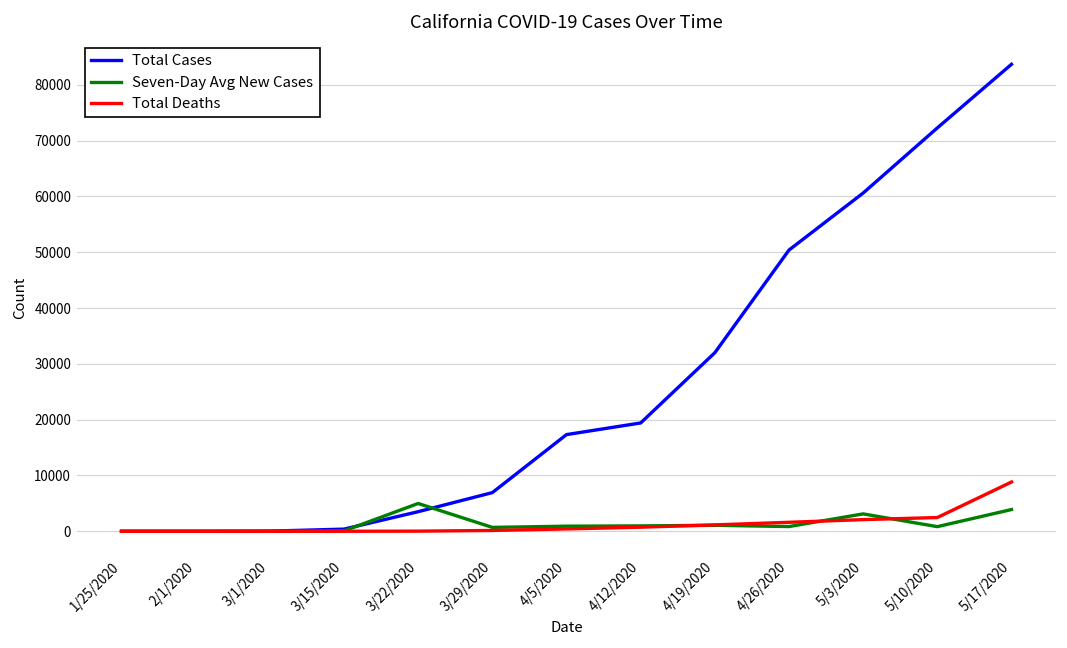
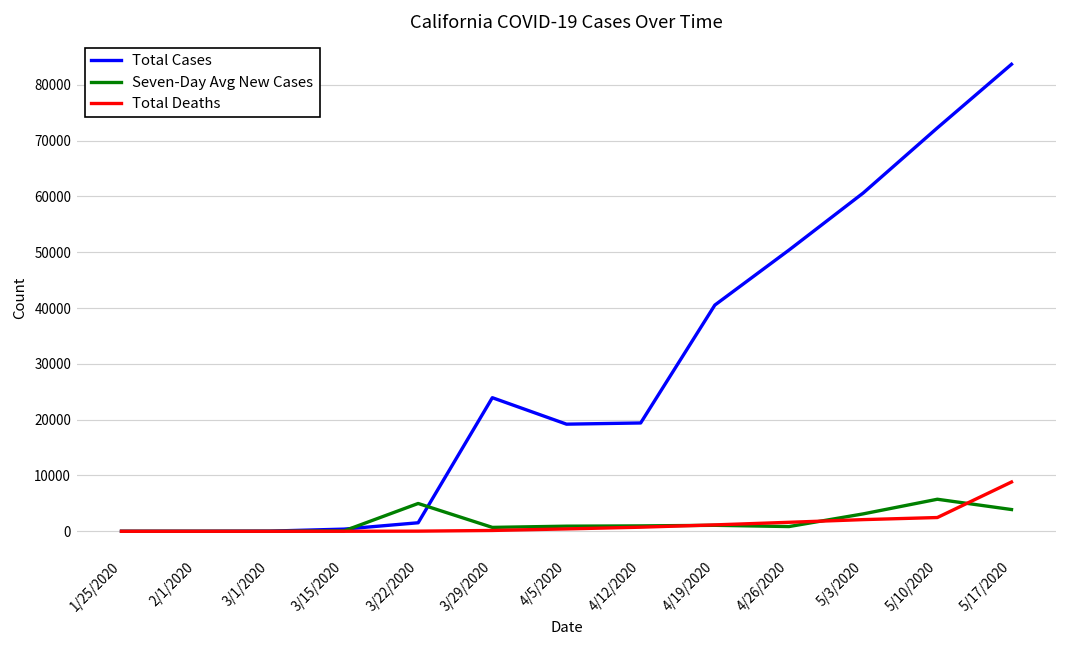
Total Cases, 3/22/2020: 4000 -> 2000
Total Cases, 3/29/2020: 7000 -> 24000
Total Cases, 4/5/2020: 17000 -> 19000
Total Cases, 4/19/2020: 32000 -> 41000
Seven-Day Avg New Cases, 5/10/2020: 1000 -> 6000
